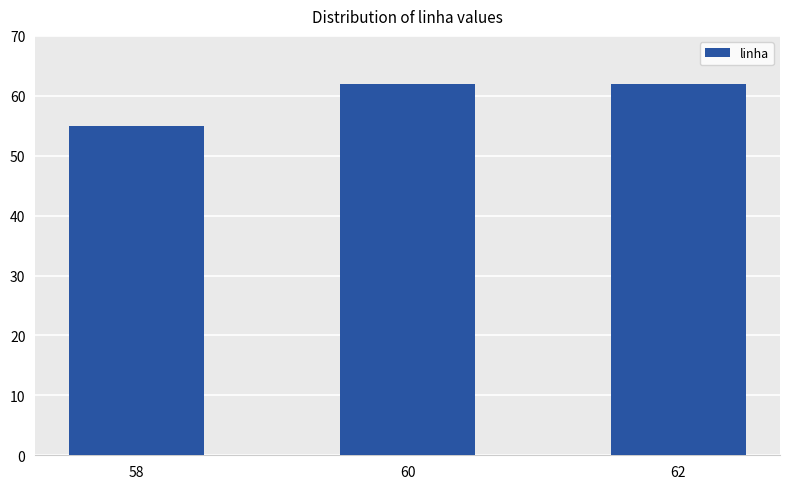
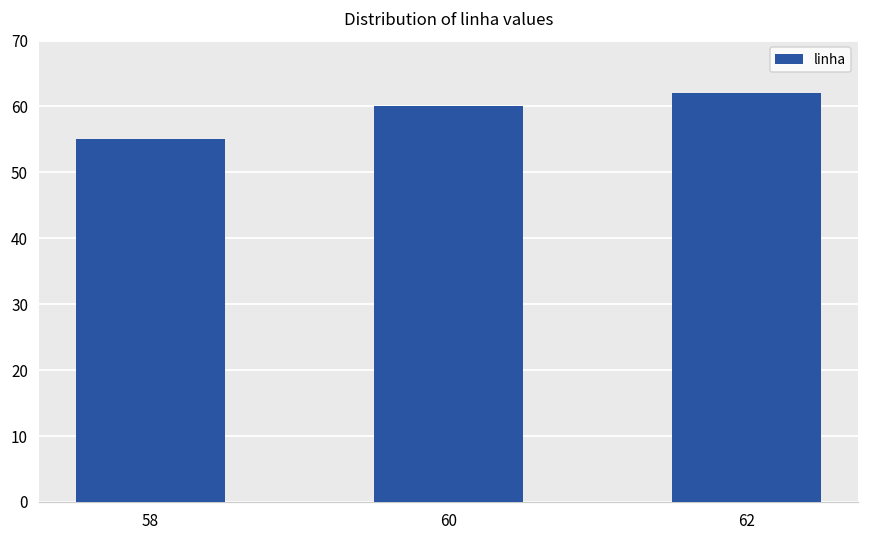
60: 62 -> 60
